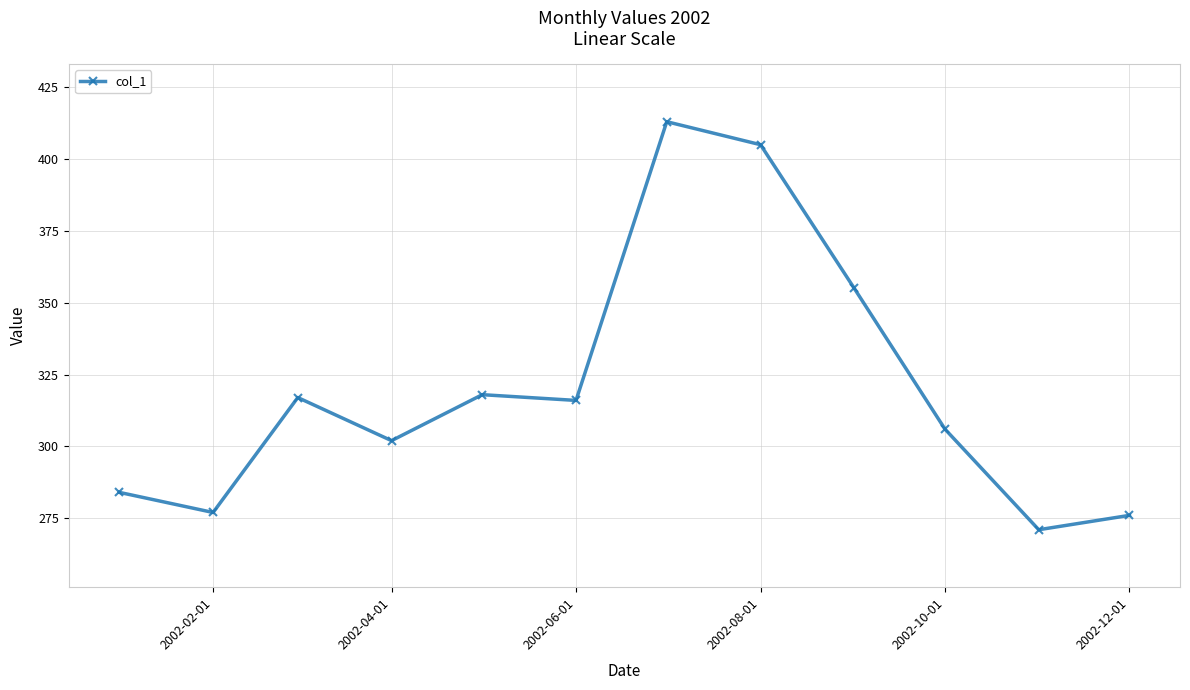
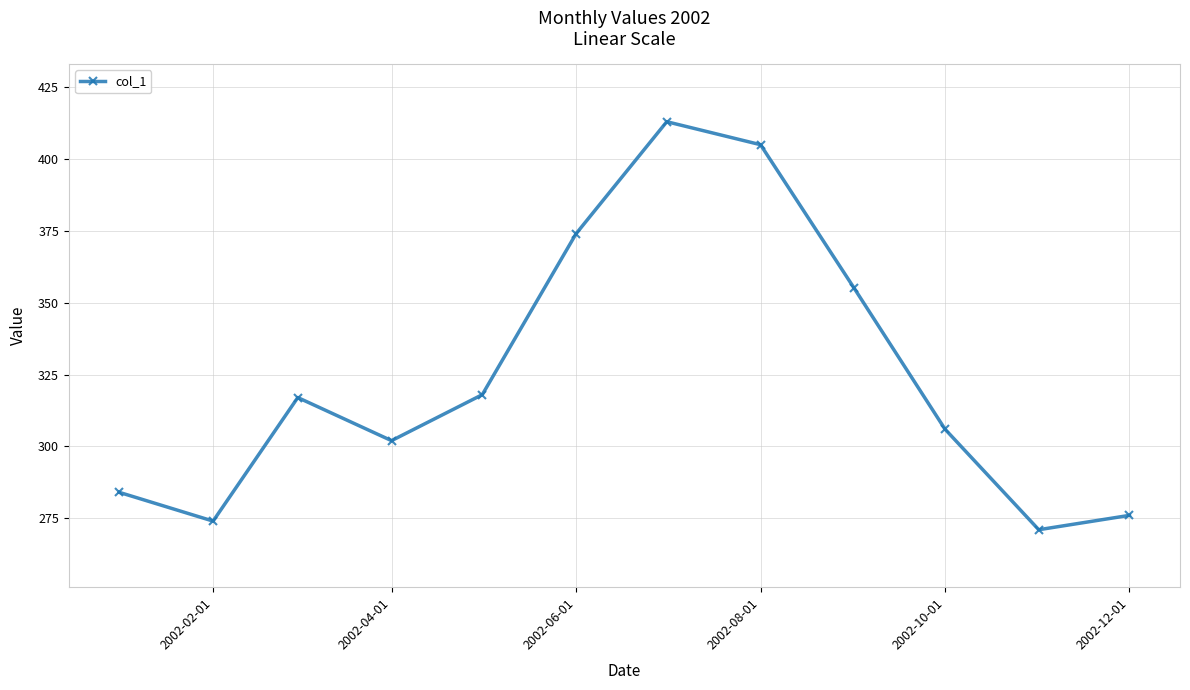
2002-02-01: 277 -> 274
2002-06-01: 316 -> 374
